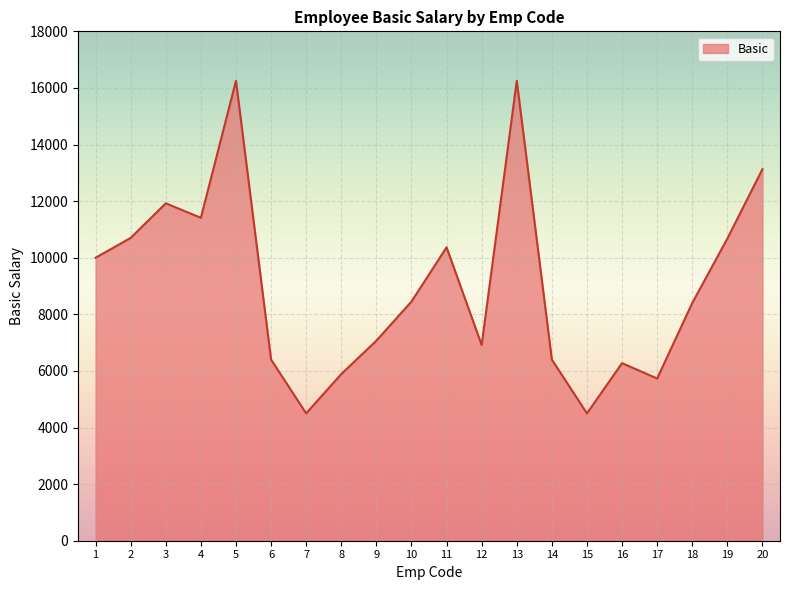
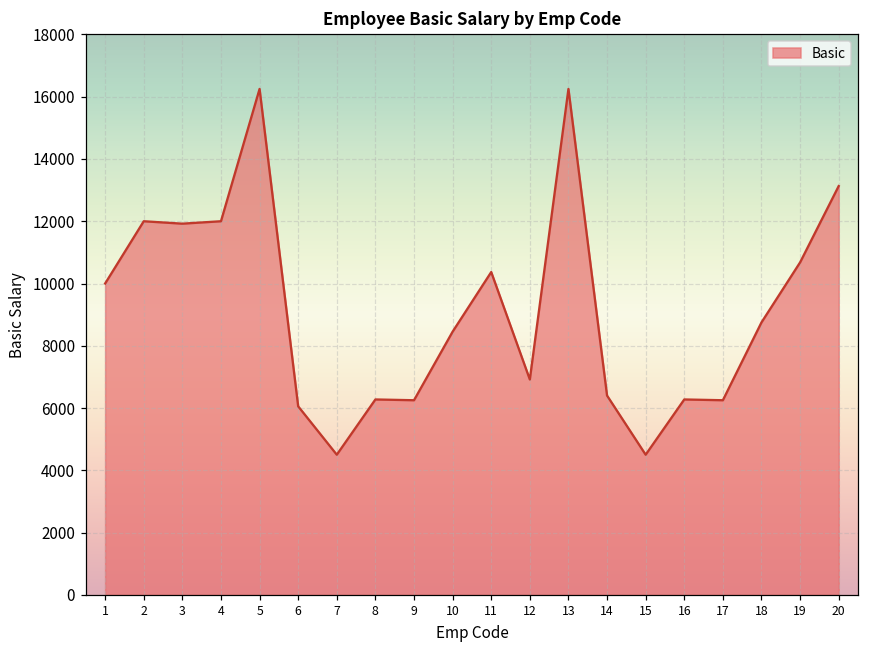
2: 10700 -> 12000
4: 11400 -> 12000
6: 6400 -> 6100
8: 5900 -> 6300
9: 7100 -> 6300
17: 5700 -> 6300
18: 8400 -> 8800
